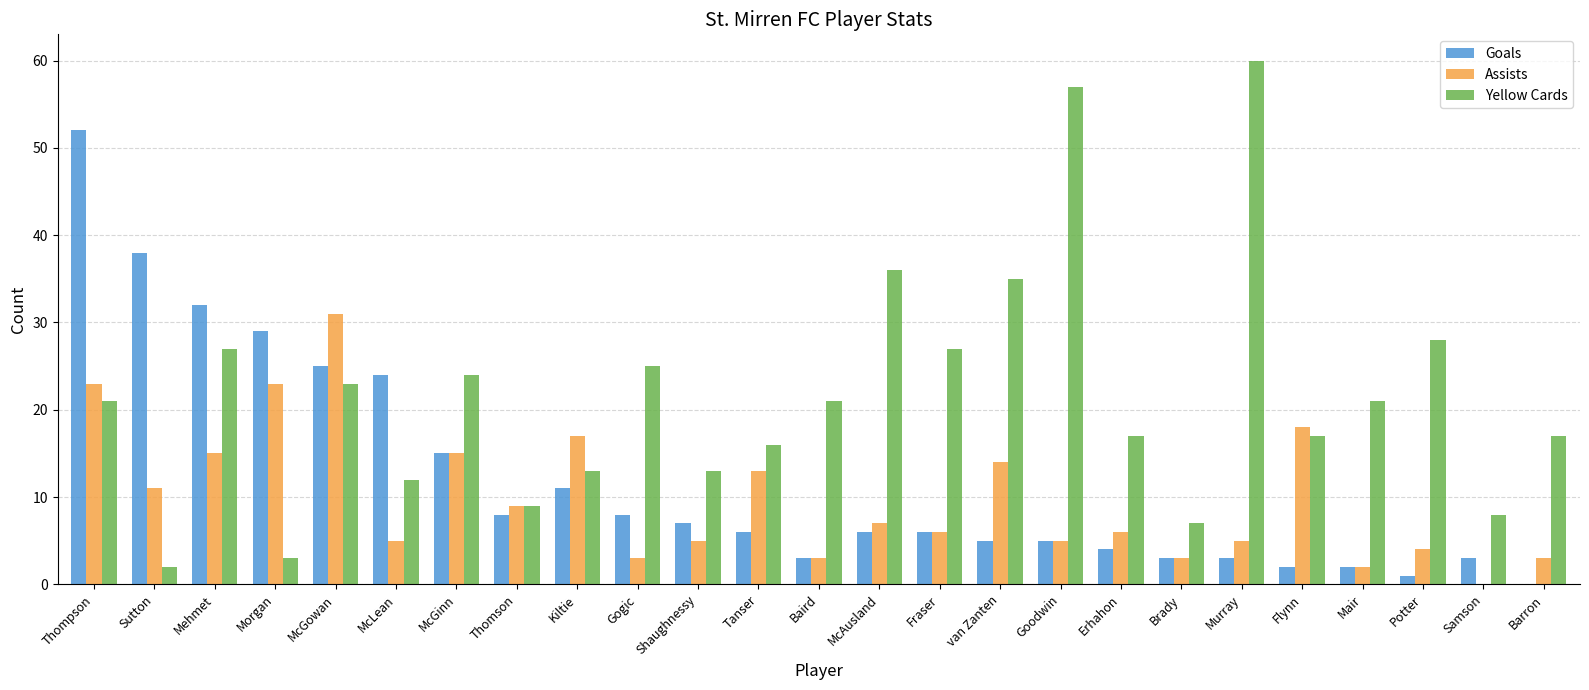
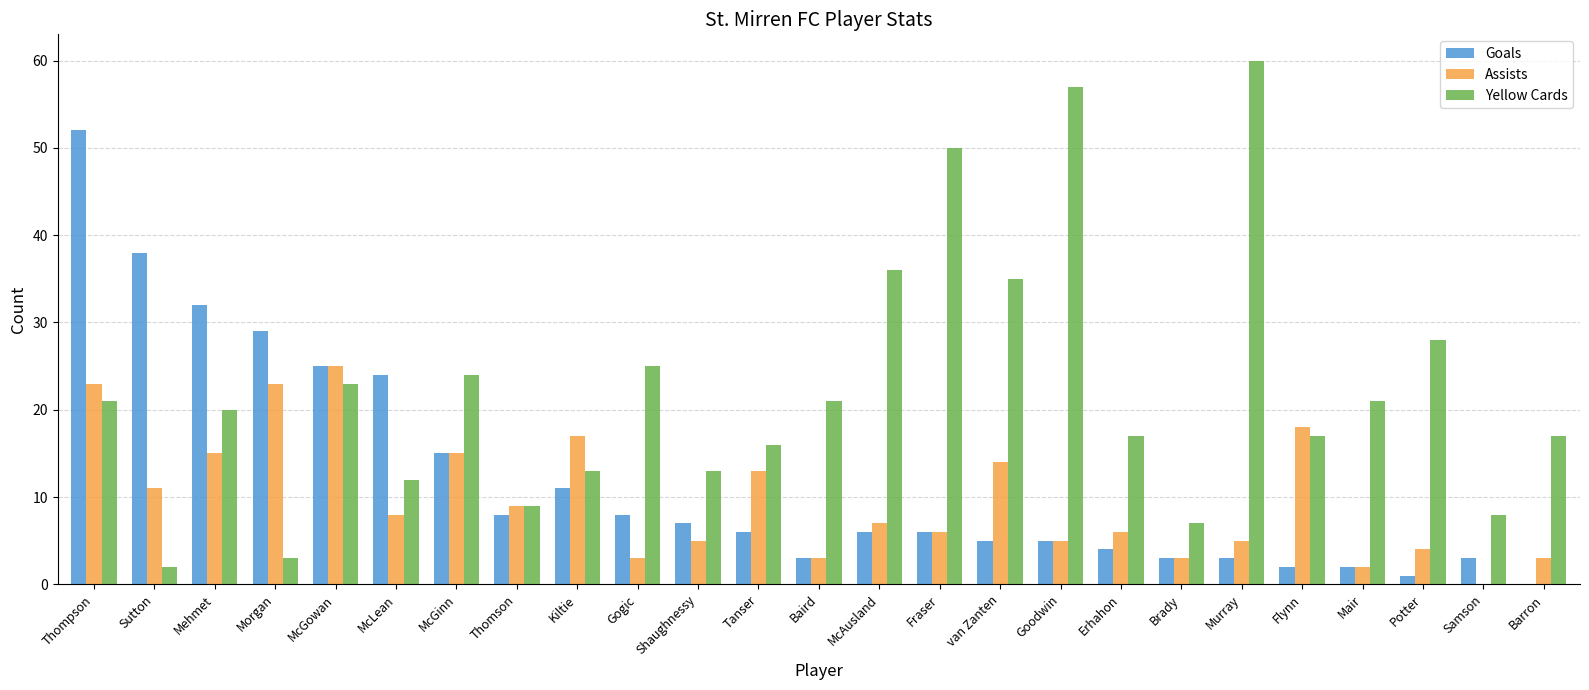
Yellow Cards, Mehmet: 27 -> 20
Assists, McGowan: 31 -> 25
Assists, McLean: 5 -> 8
Yellow Cards, Fraser: 27 -> 50
